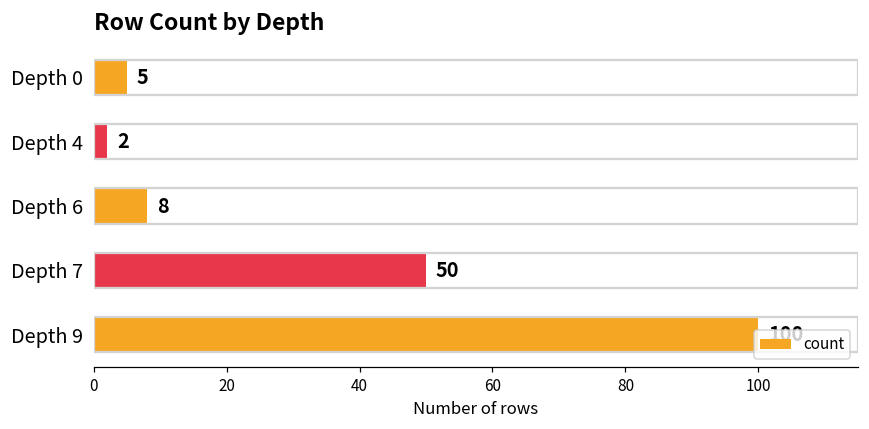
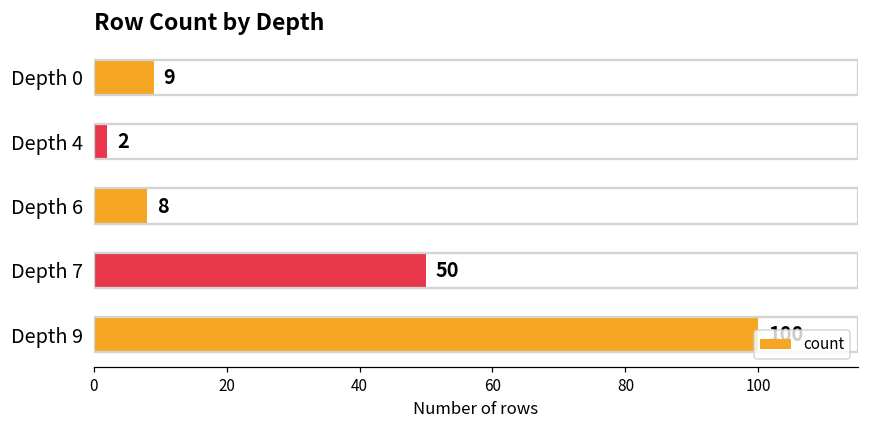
Depth 0: 5 -> 9
